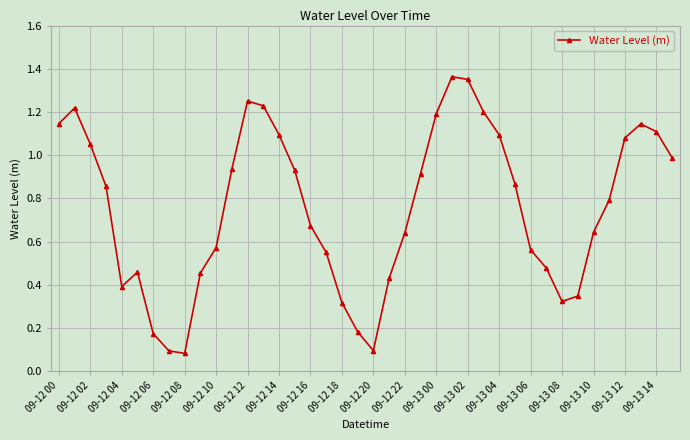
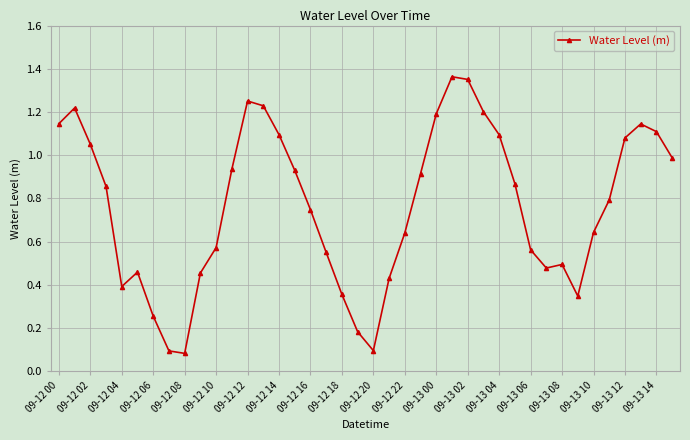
09-12 06: 0.17 -> 0.25
09-12 16: 0.67 -> 0.75
09-12 18: 0.32 -> 0.36
09-13 08: 0.32 -> 0.49
